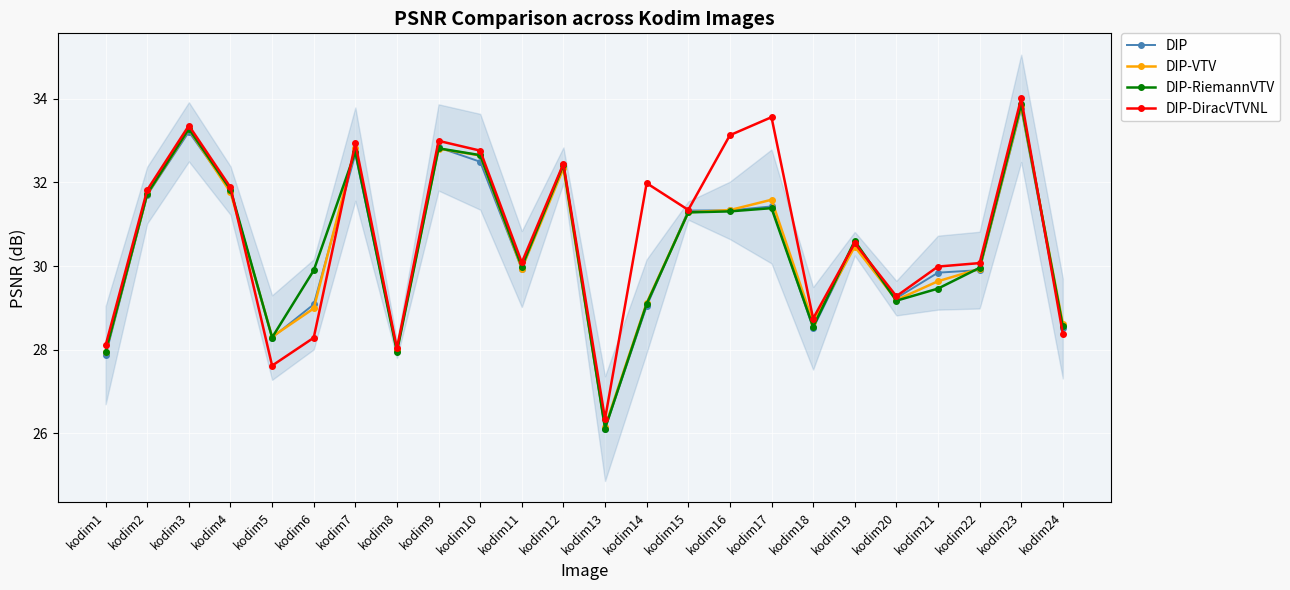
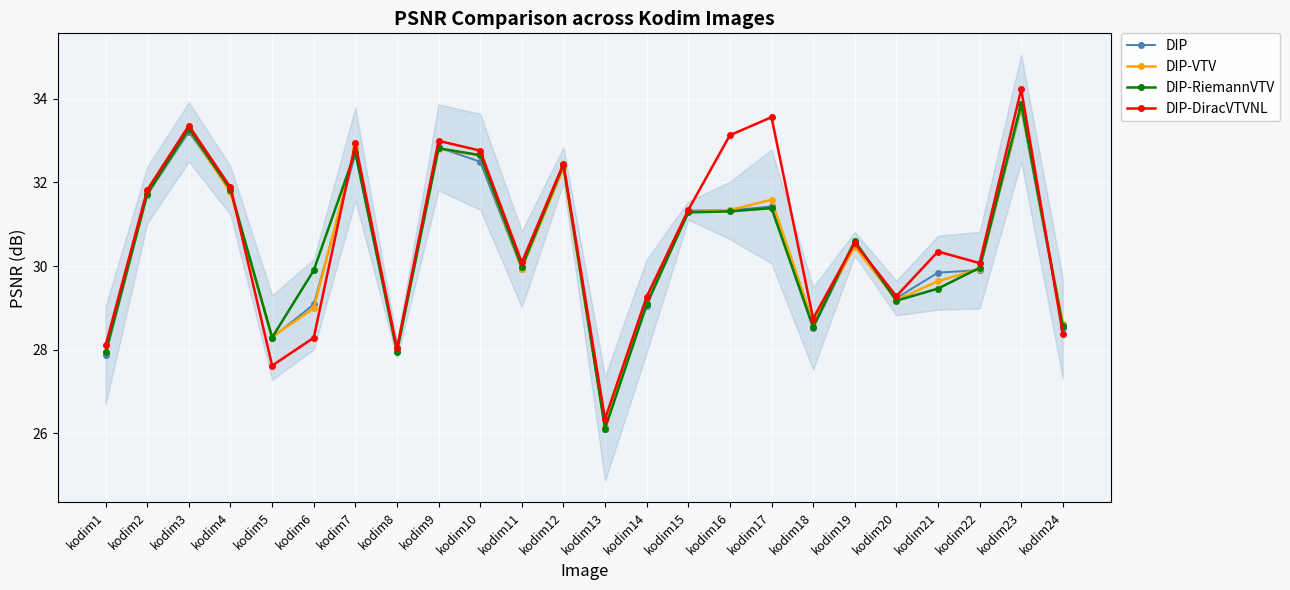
DIP-DiracVTVNL, kodim14: 32.0 -> 29.3
DIP-DiracVTVNL, kodim21: 30.0 -> 30.3
DIP-DiracVTVNL, kodim23: 34.0 -> 34.2
